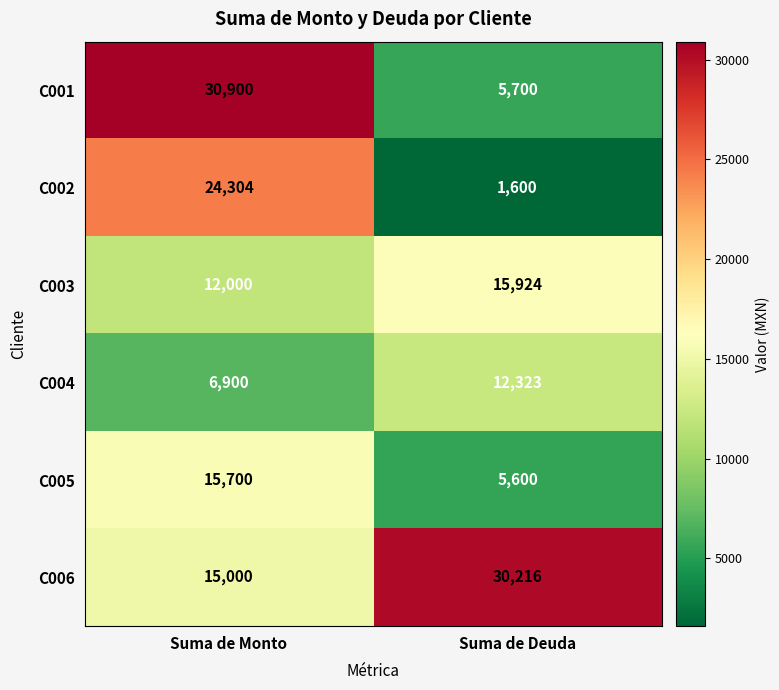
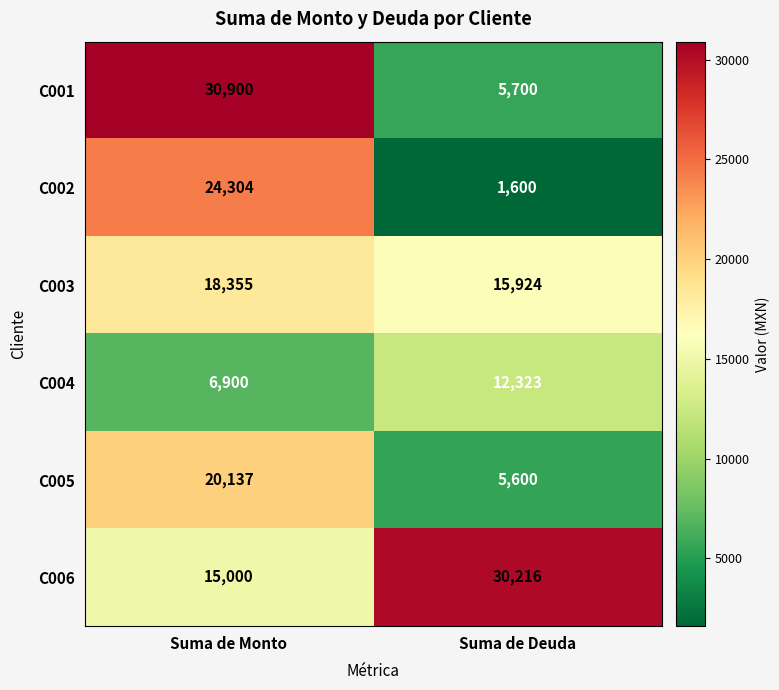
C003, Suma de Monto: 12,000 -> 18,355
C005, Suma de Monto: 15,700 -> 20,137
